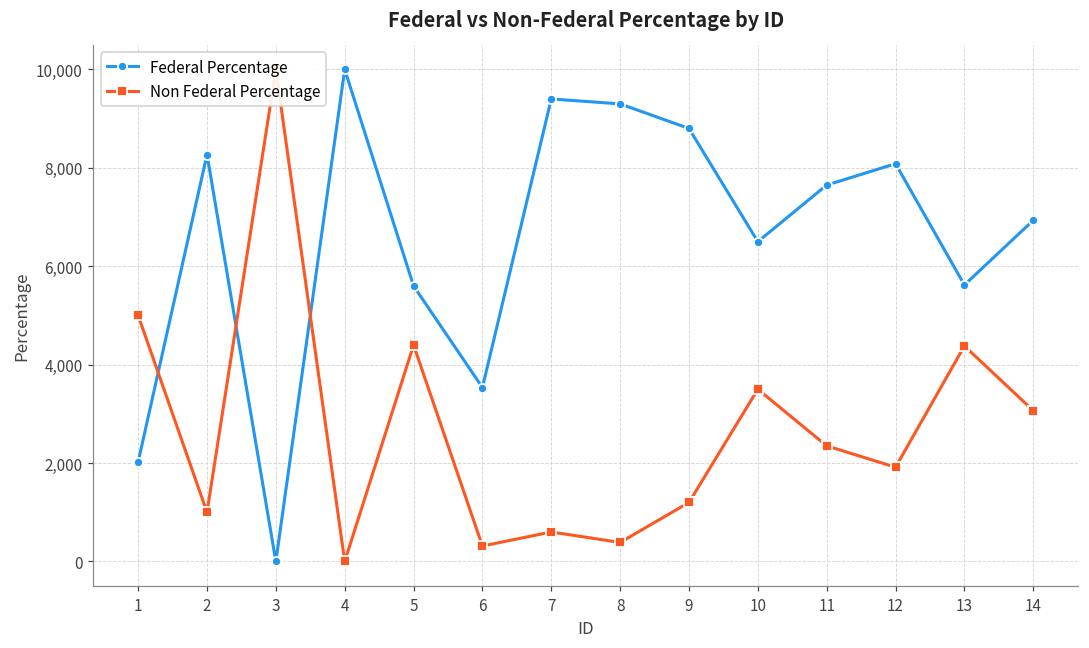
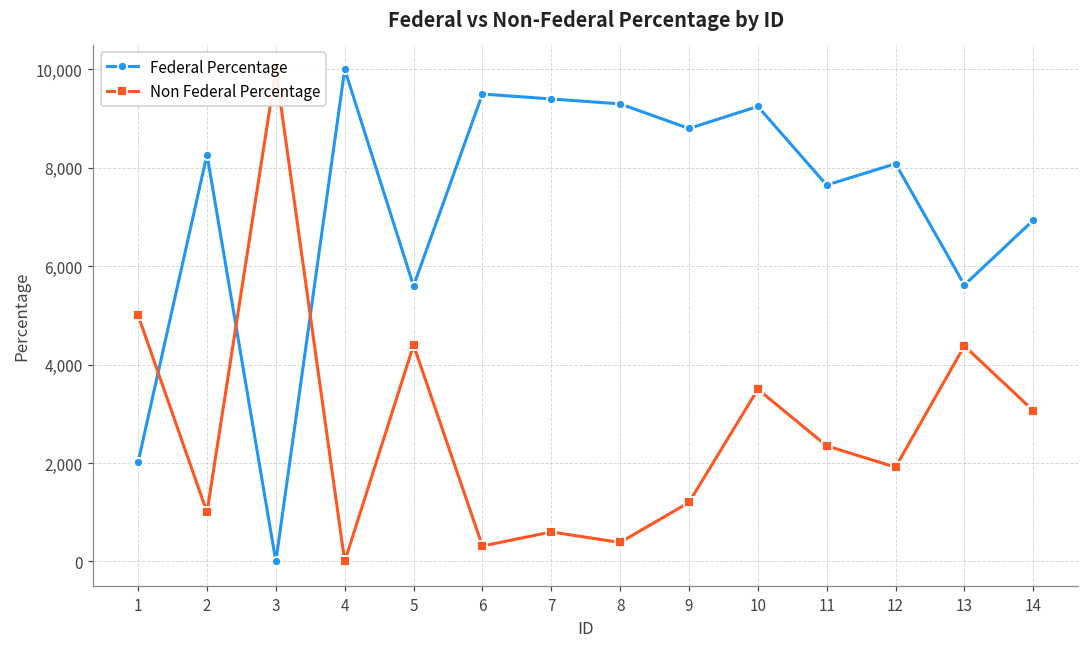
Federal Percentage, 6: 3,500 -> 9,500
Federal Percentage, 10: 6,500 -> 9,200
